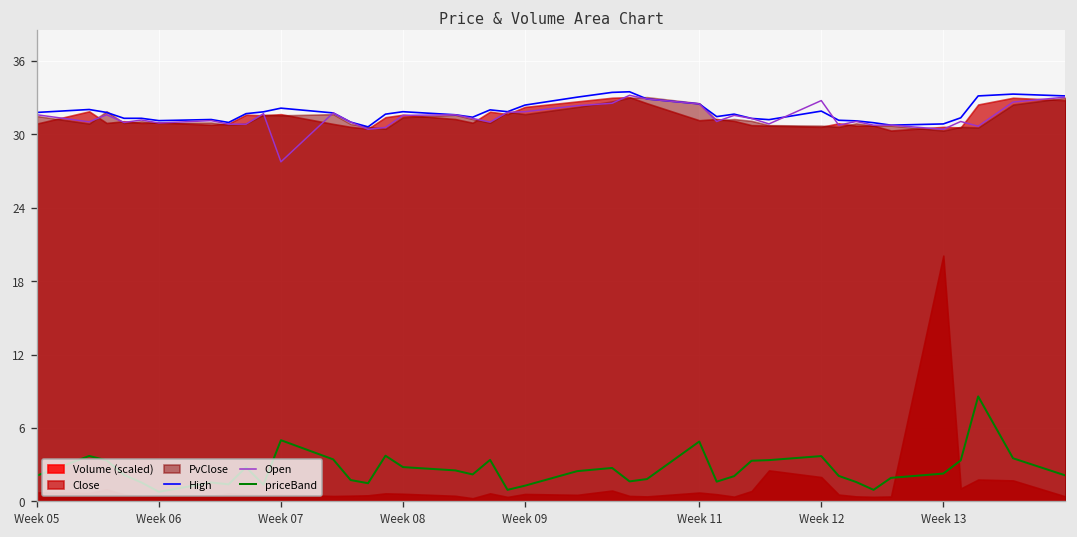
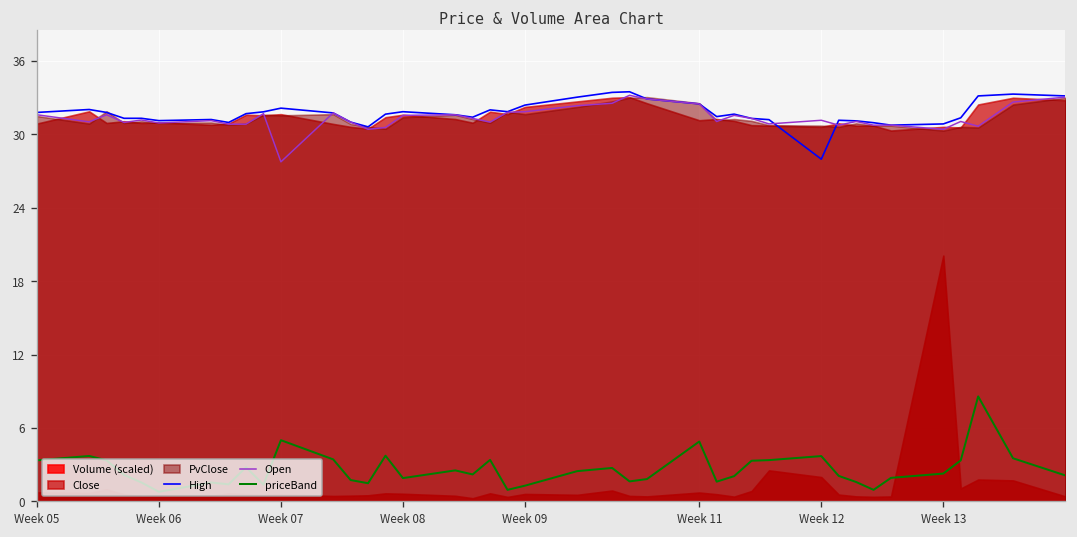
priceBand, Week 05: 2.1 -> 3.4
priceBand, Week 08: 2.8 -> 1.9
High, Week 12: 31.9 -> 28.0
Open, Week 12: 32.8 -> 31.2
